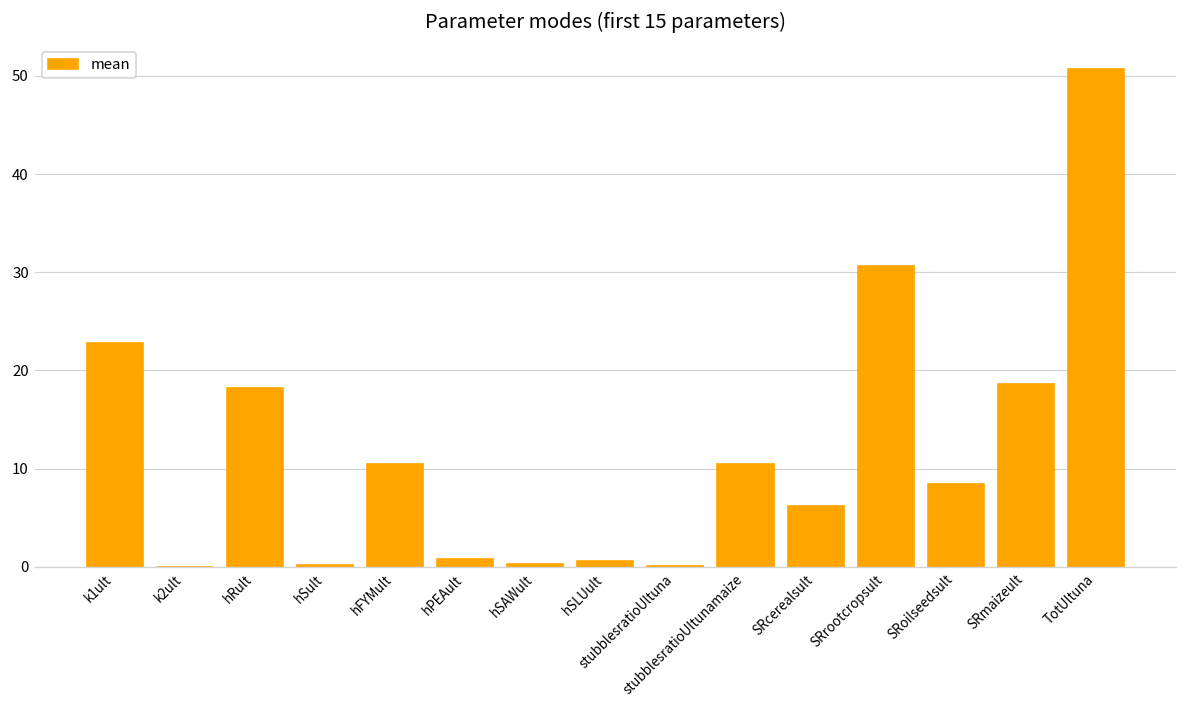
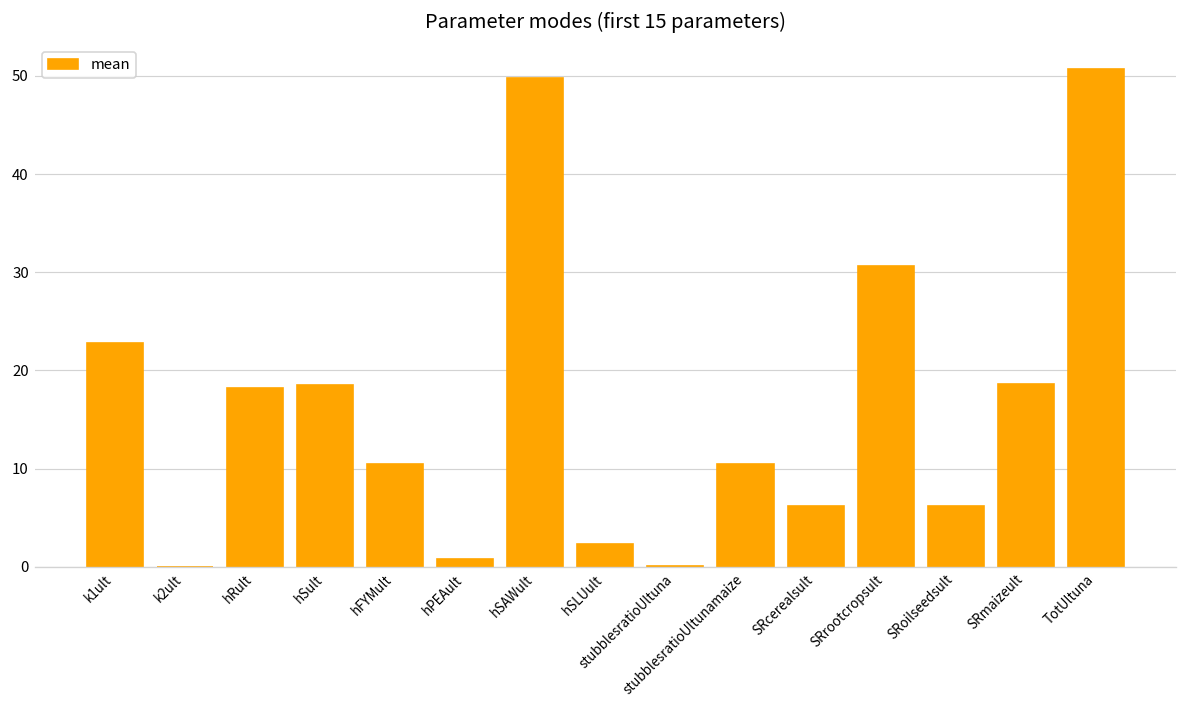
hSult: 0 -> 19
hSAWult: 0 -> 50
hSLUult: 1 -> 2
SRoilseedsult: 8 -> 6
